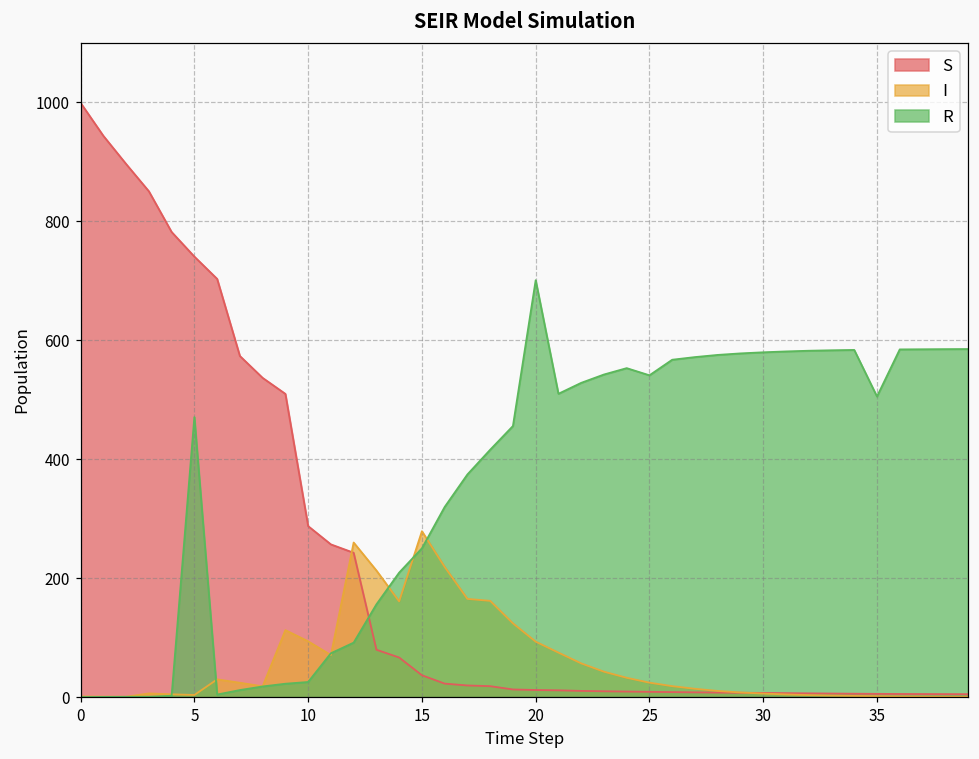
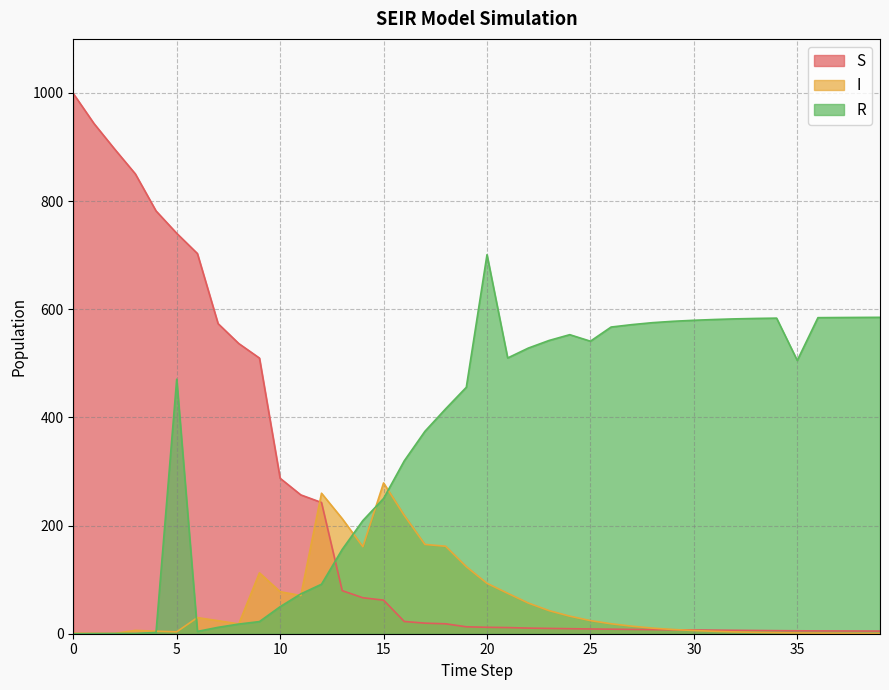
I, 10: 90 -> 80
R, 10: 30 -> 50
S, 15: 40 -> 60
